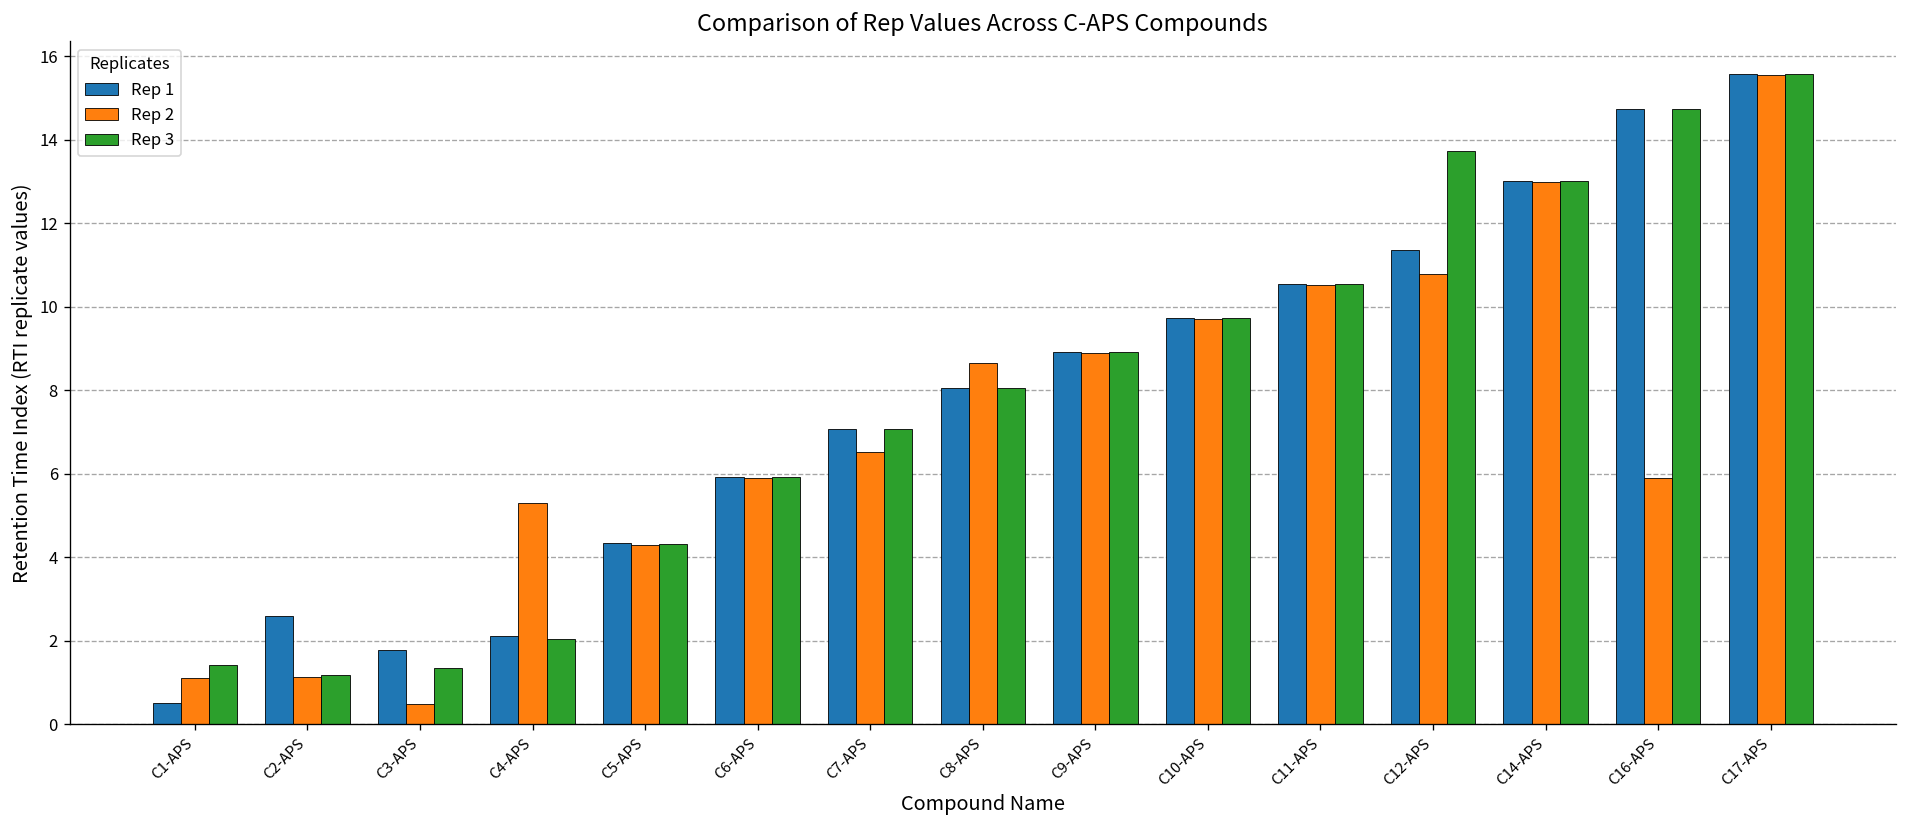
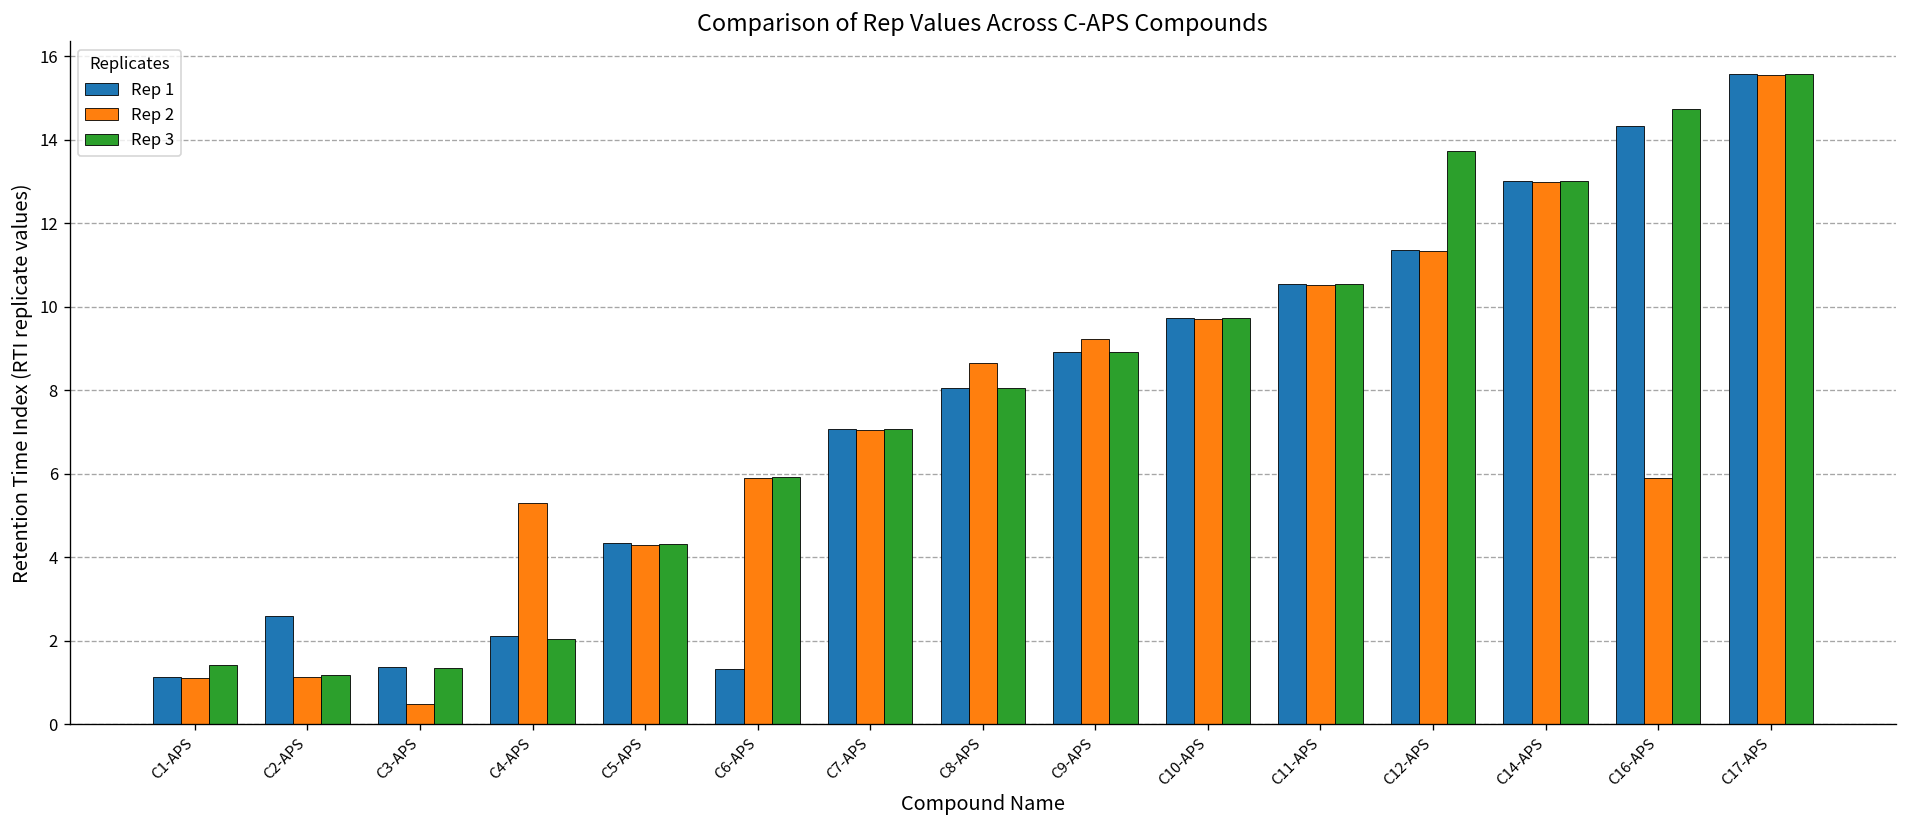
Rep 1, C1-APS: 0.5 -> 1.1
Rep 1, C3-APS: 1.8 -> 1.4
Rep 1, C6-APS: 5.9 -> 1.3
Rep 2, C7-APS: 6.5 -> 7.1
Rep 2, C9-APS: 8.9 -> 9.2
Rep 2, C12-APS: 10.8 -> 11.3
Rep 1, C16-APS: 14.7 -> 14.3
